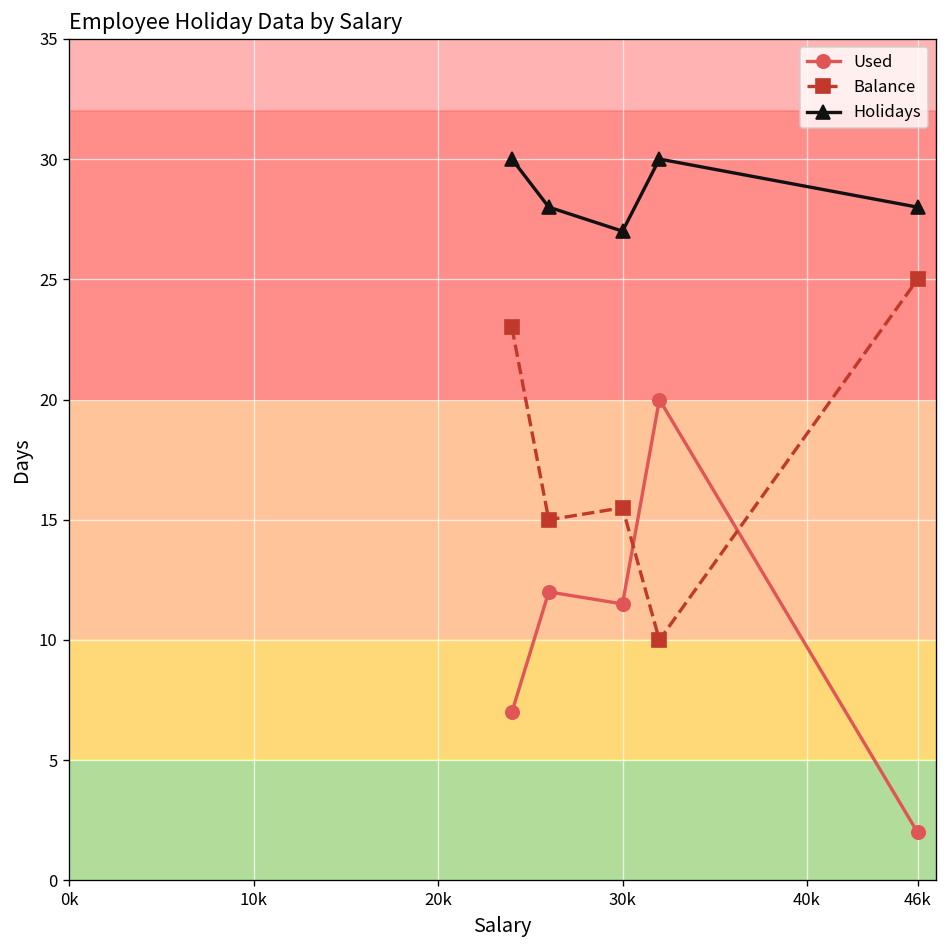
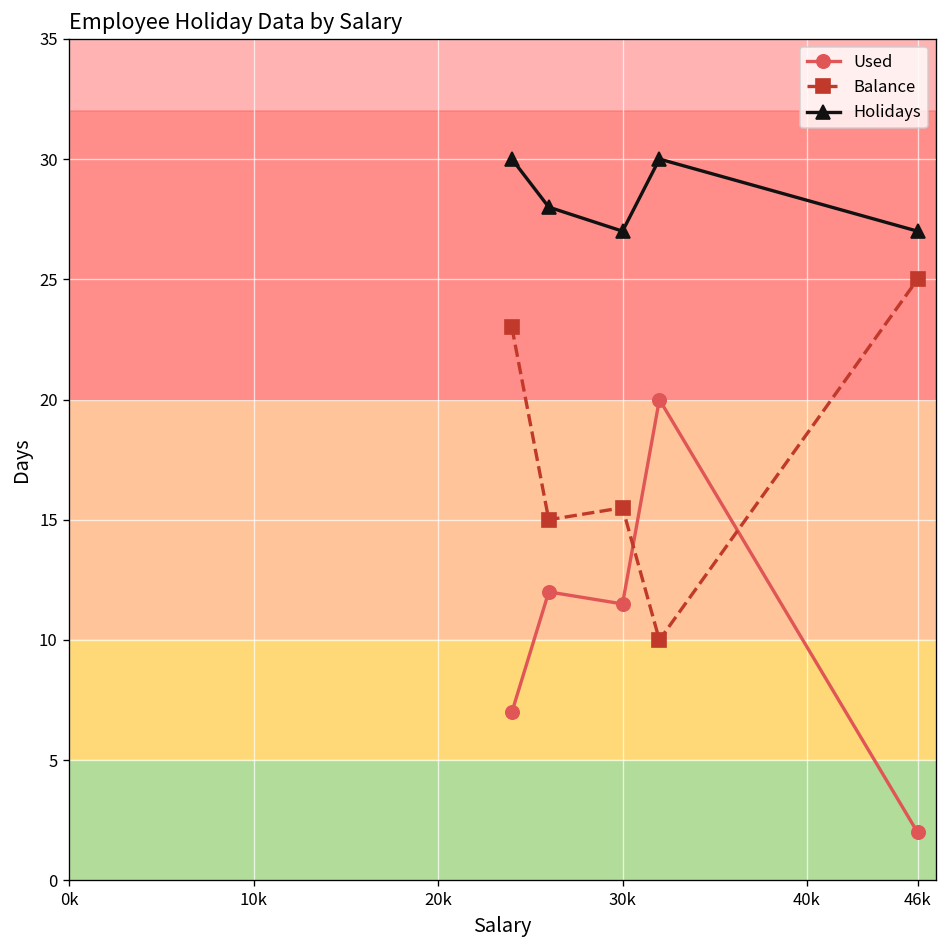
Holidays, 46k: 28 -> 27
